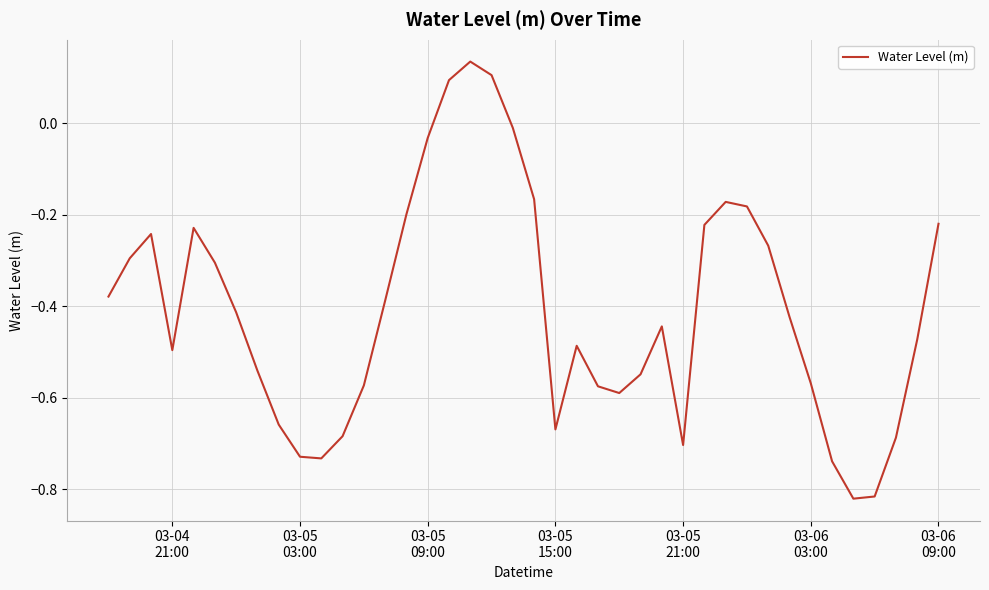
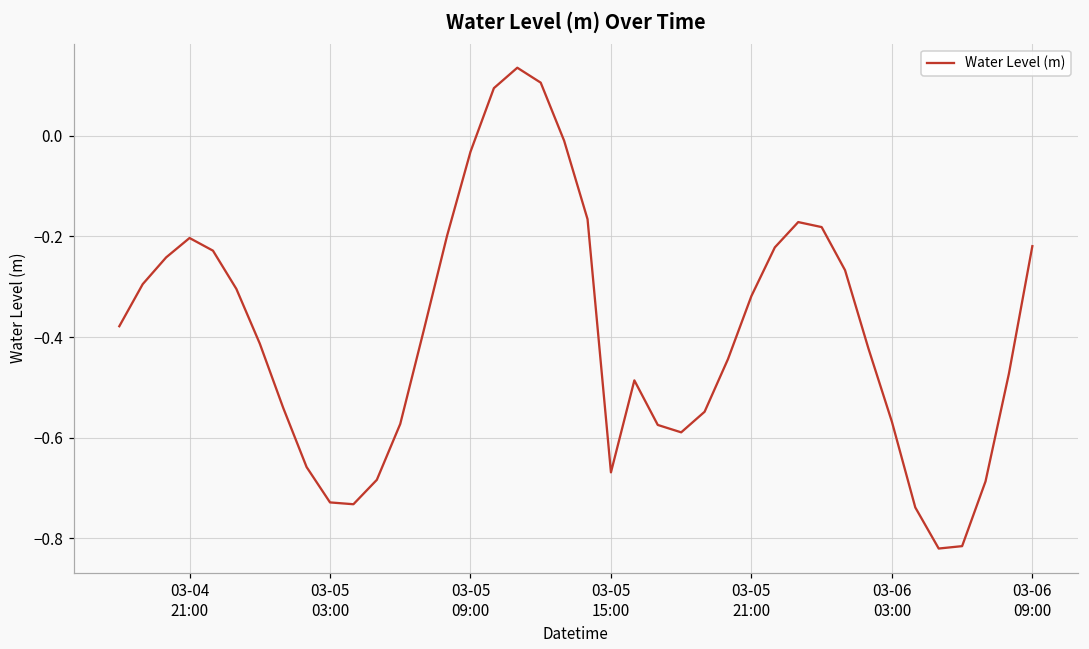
03-04 21:00: -0.50 -> -0.20
03-05 21:00: -0.70 -> -0.32
